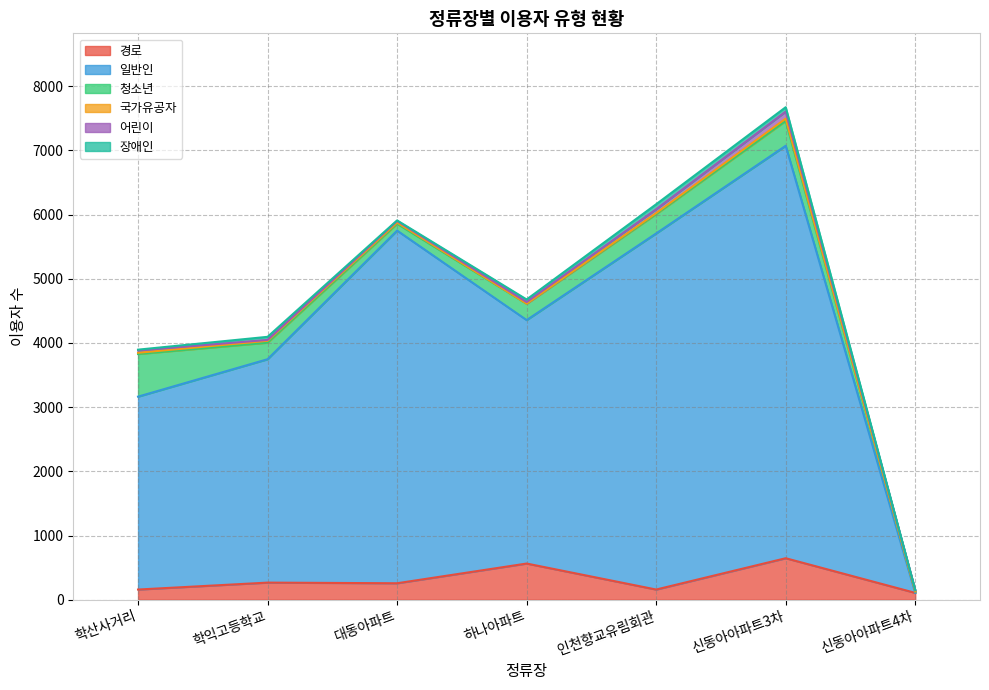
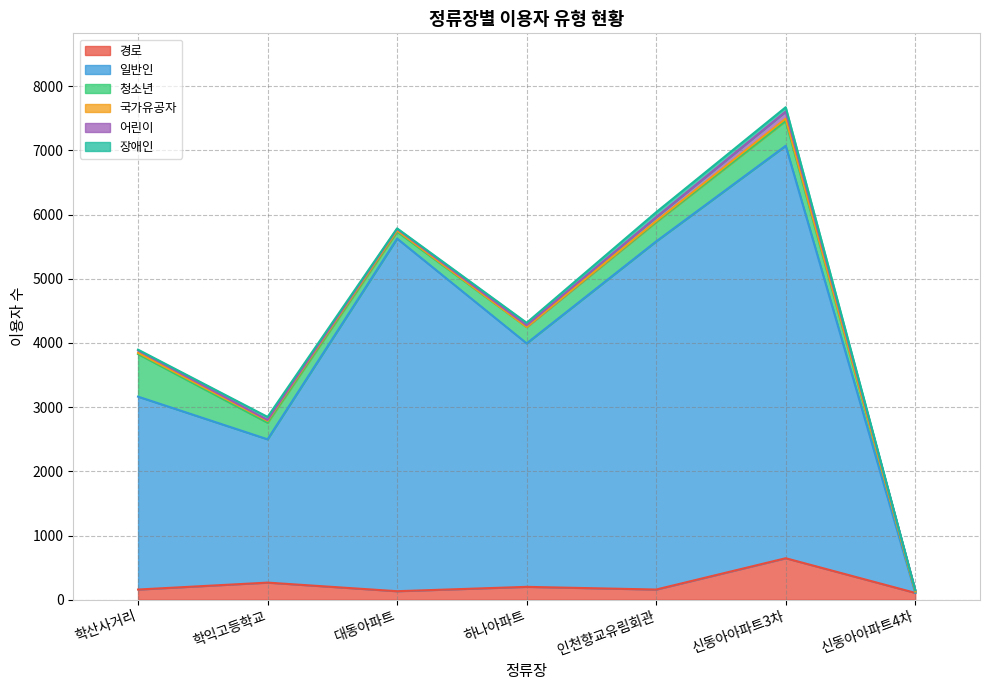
일반인, 학익고등학교: 3500 -> 2200
경로, 대동아파트: 300 -> 100
경로, 하나아파트: 600 -> 200
일반인, 인천향교유림회관: 5500 -> 5400
